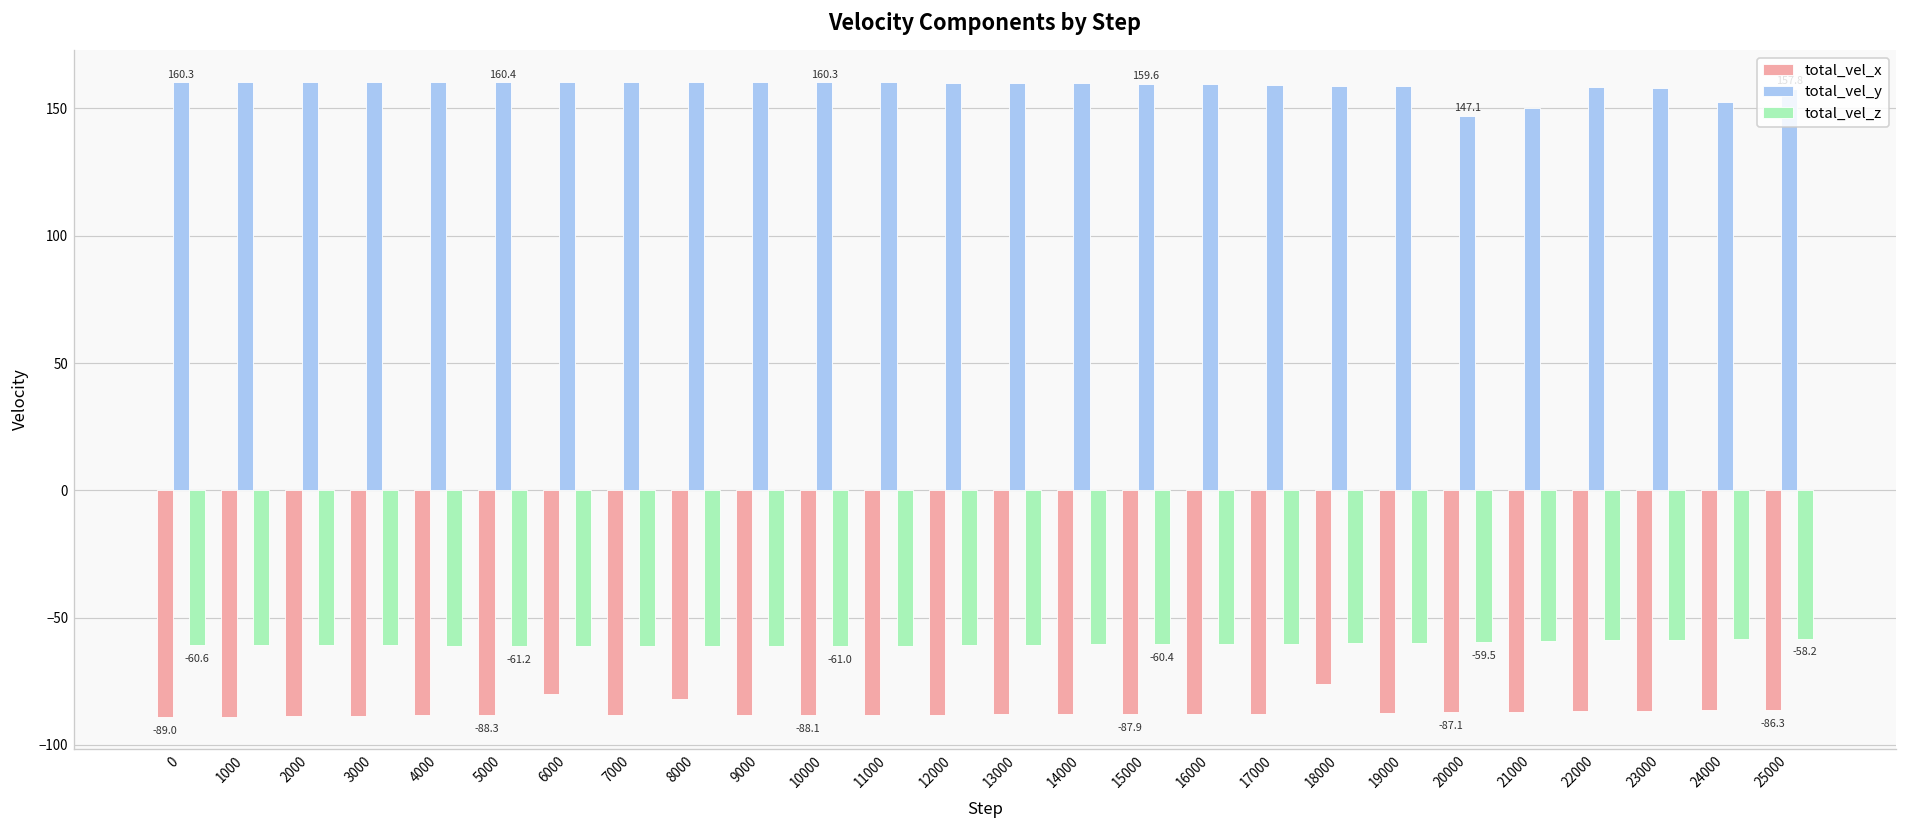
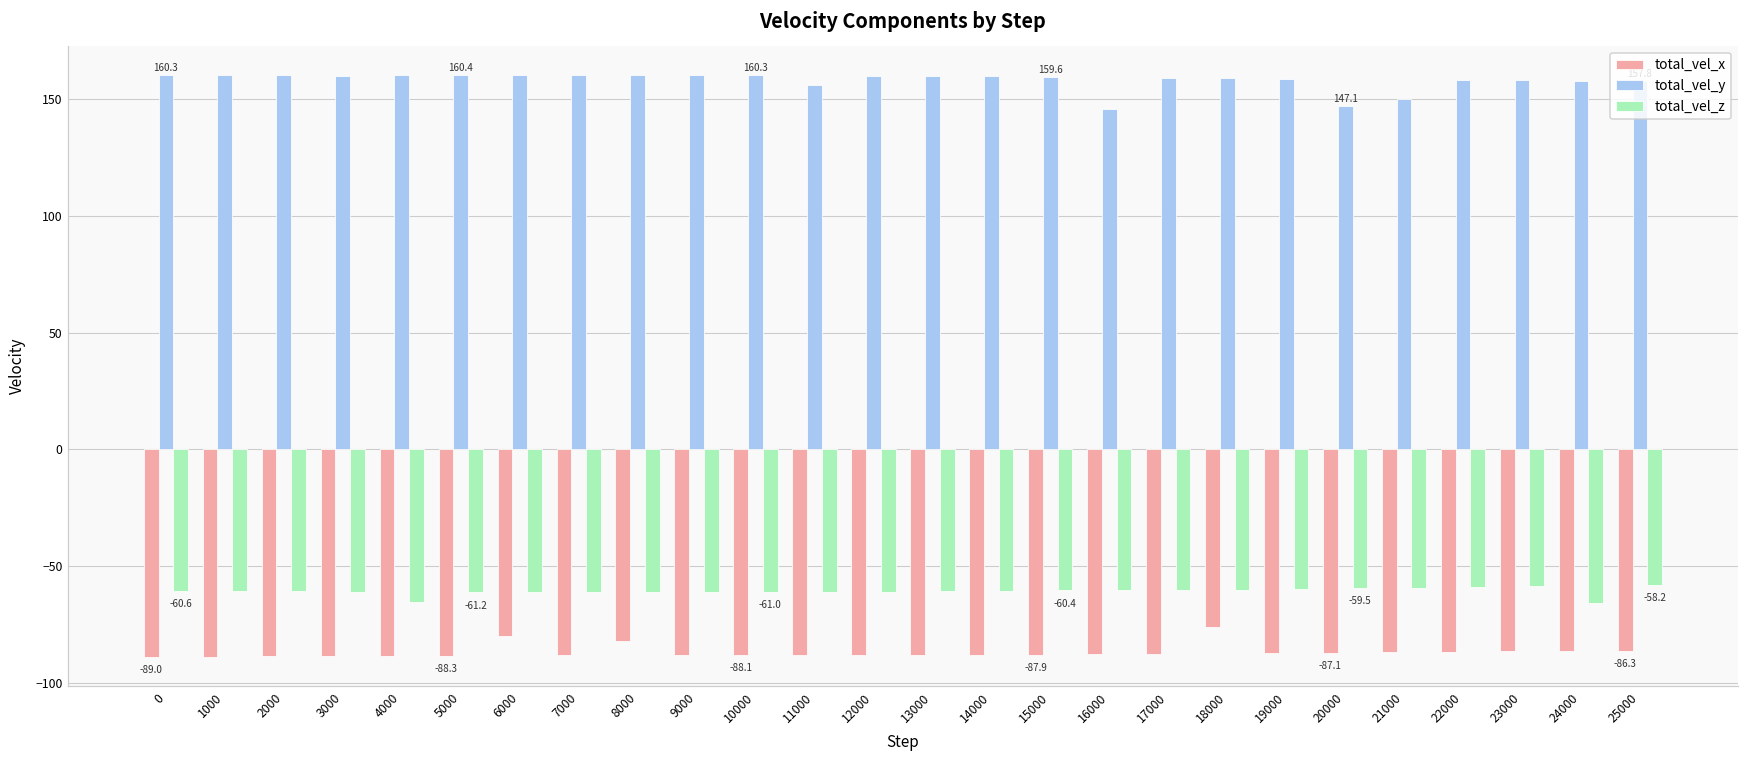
total_vel_z, 4000: -61 -> -66
total_vel_y, 11000: 160 -> 156
total_vel_y, 16000: 159 -> 146
total_vel_y, 24000: 152 -> 158
total_vel_z, 24000: -58 -> -66
